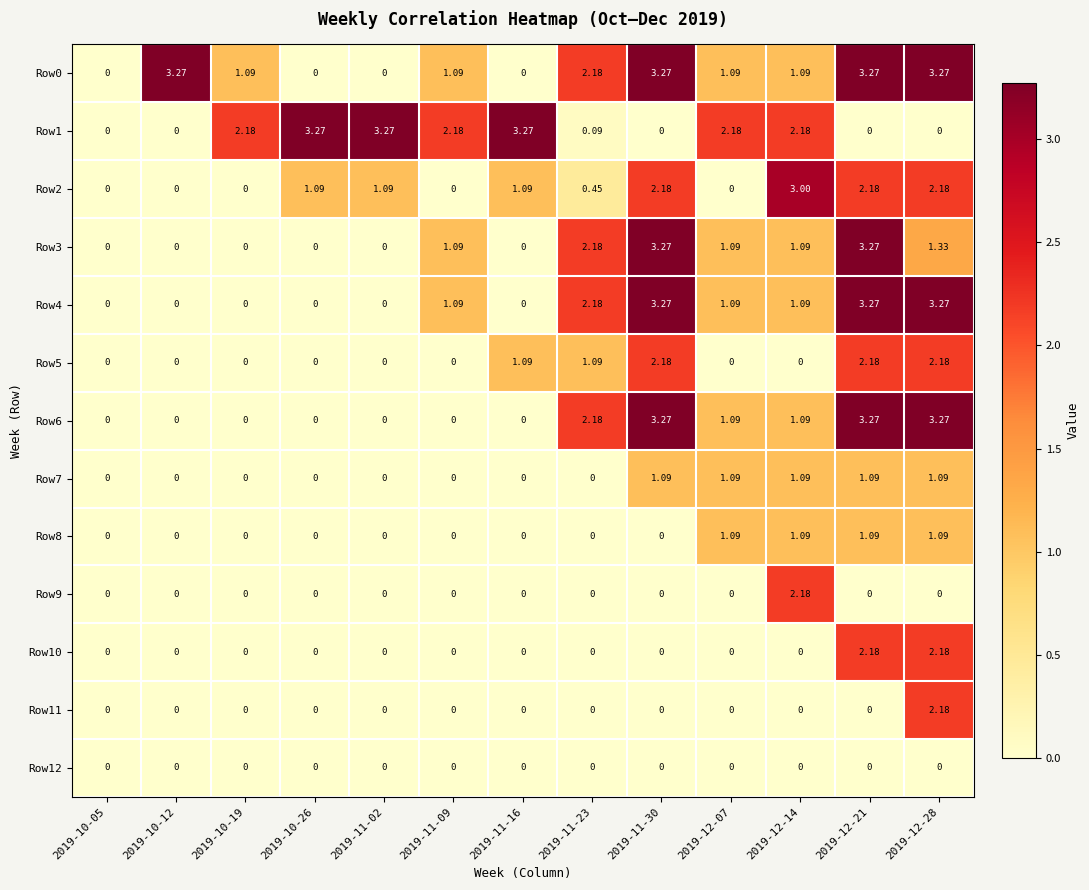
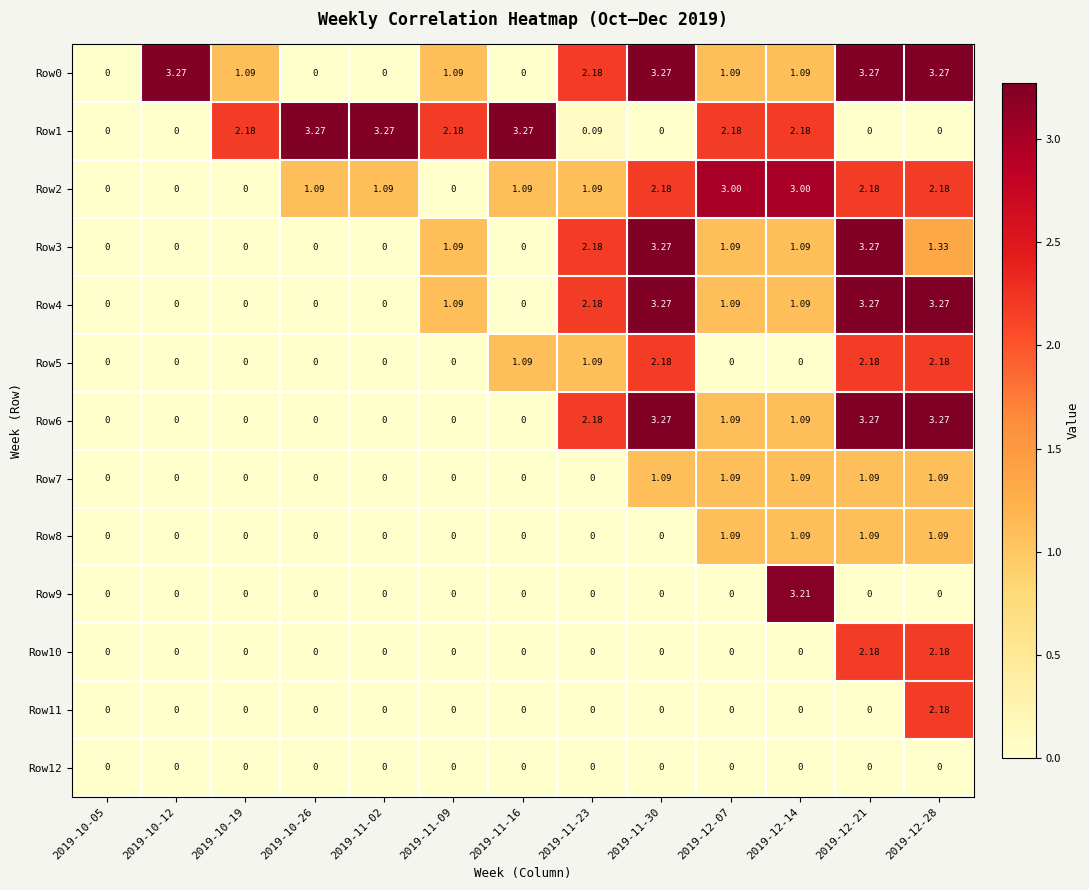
Row2, 2019-11-23: 0.45 -> 1.09
Row2, 2019-12-07: 0 -> 3.00
Row9, 2019-12-14: 2.18 -> 3.21
